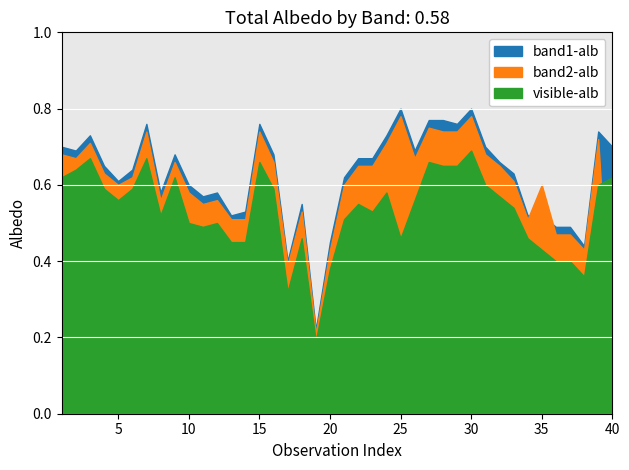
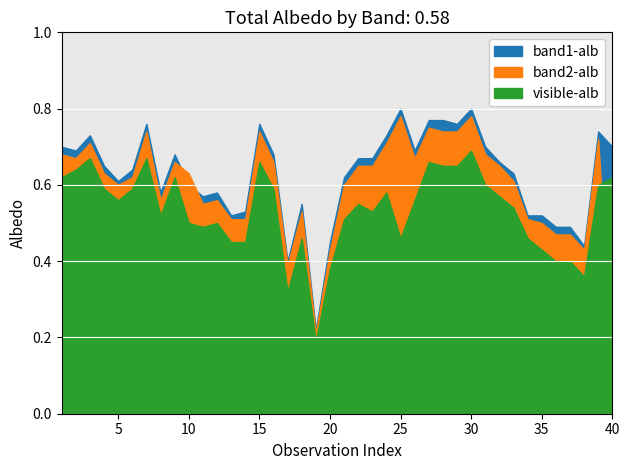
band2-alb, 10: 0.58 -> 0.63
band2-alb, 35: 0.6 -> 0.5
